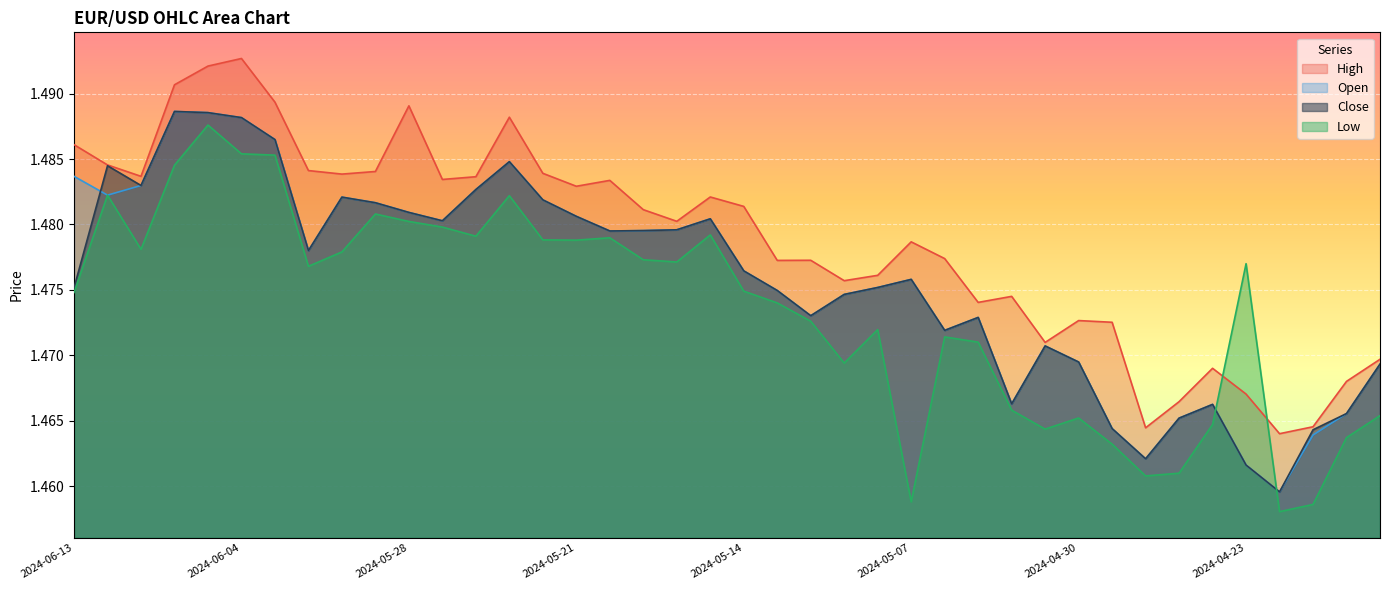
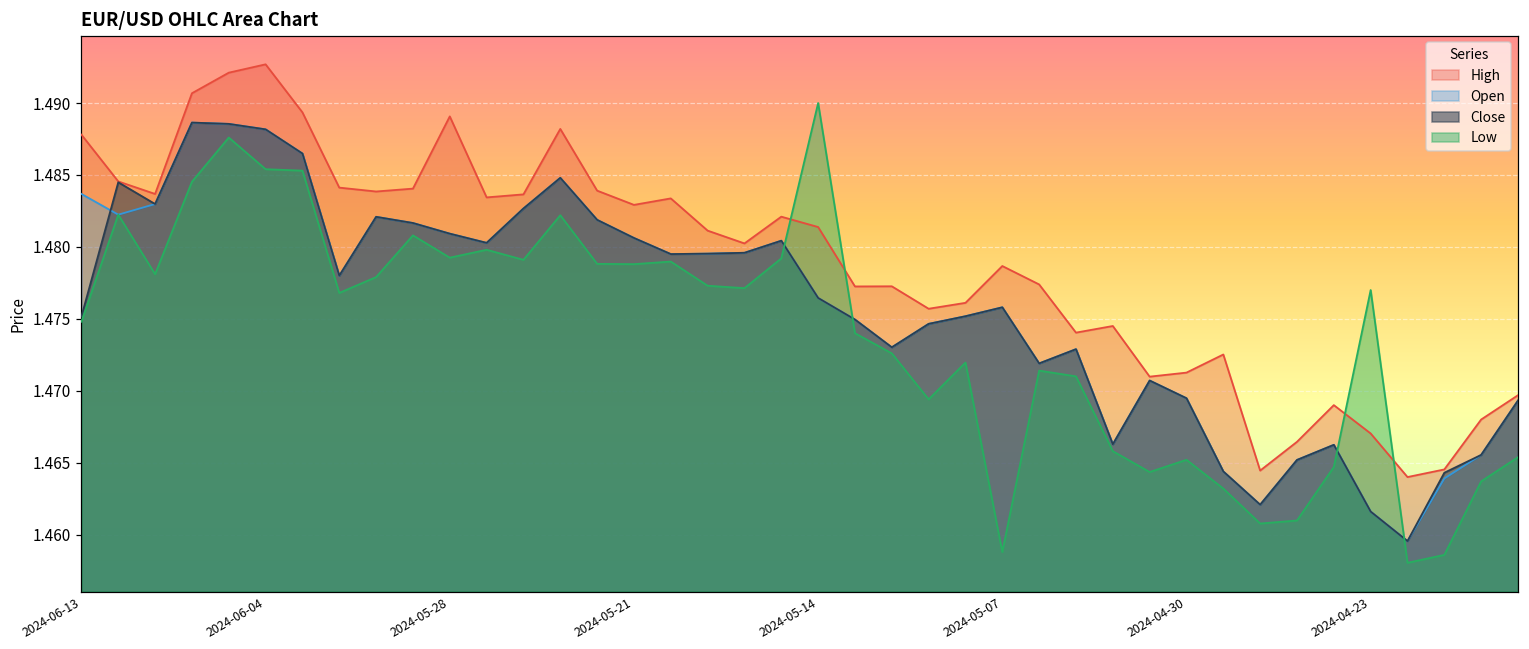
High, 2024-06-13: 1.4861 -> 1.4878
Low, 2024-05-28: 1.4802 -> 1.4793
Low, 2024-05-14: 1.4749 -> 1.4900
High, 2024-04-30: 1.4727 -> 1.4713
